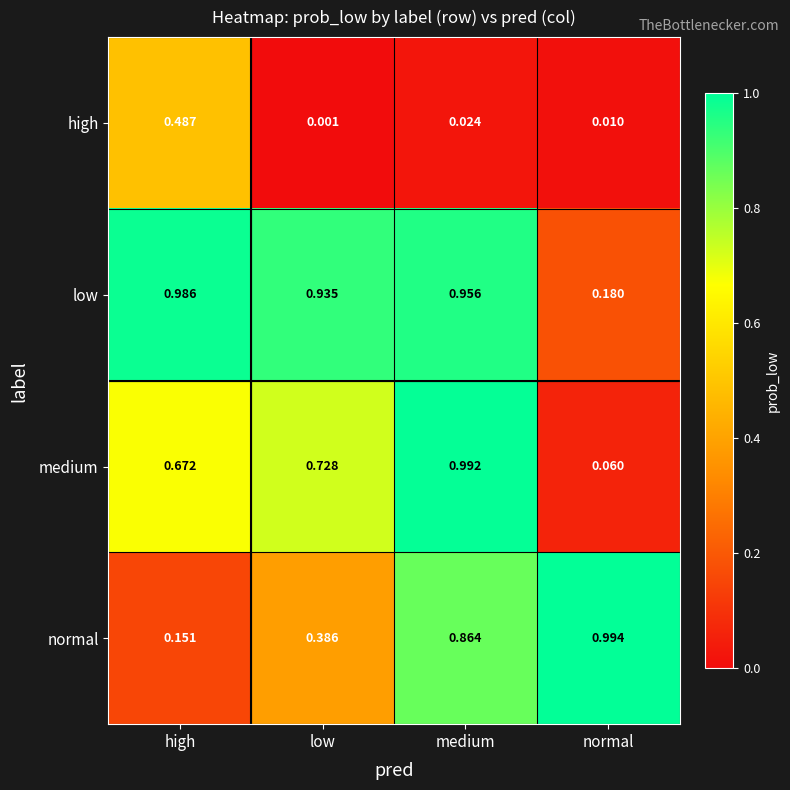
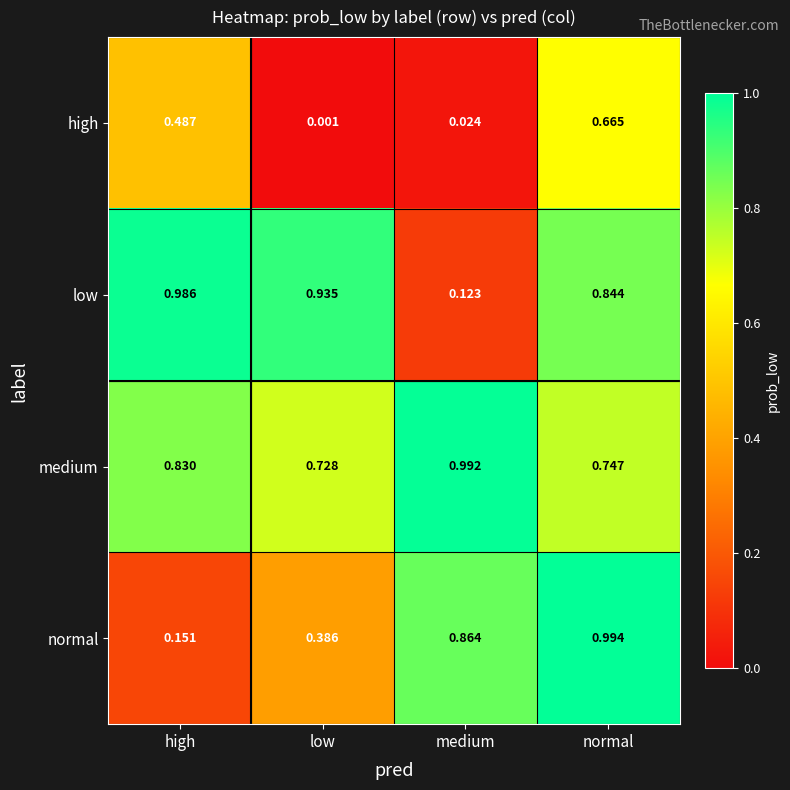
high, normal: 0.010 -> 0.665
low, medium: 0.956 -> 0.123
low, normal: 0.180 -> 0.844
medium, high: 0.672 -> 0.830
medium, normal: 0.060 -> 0.747
